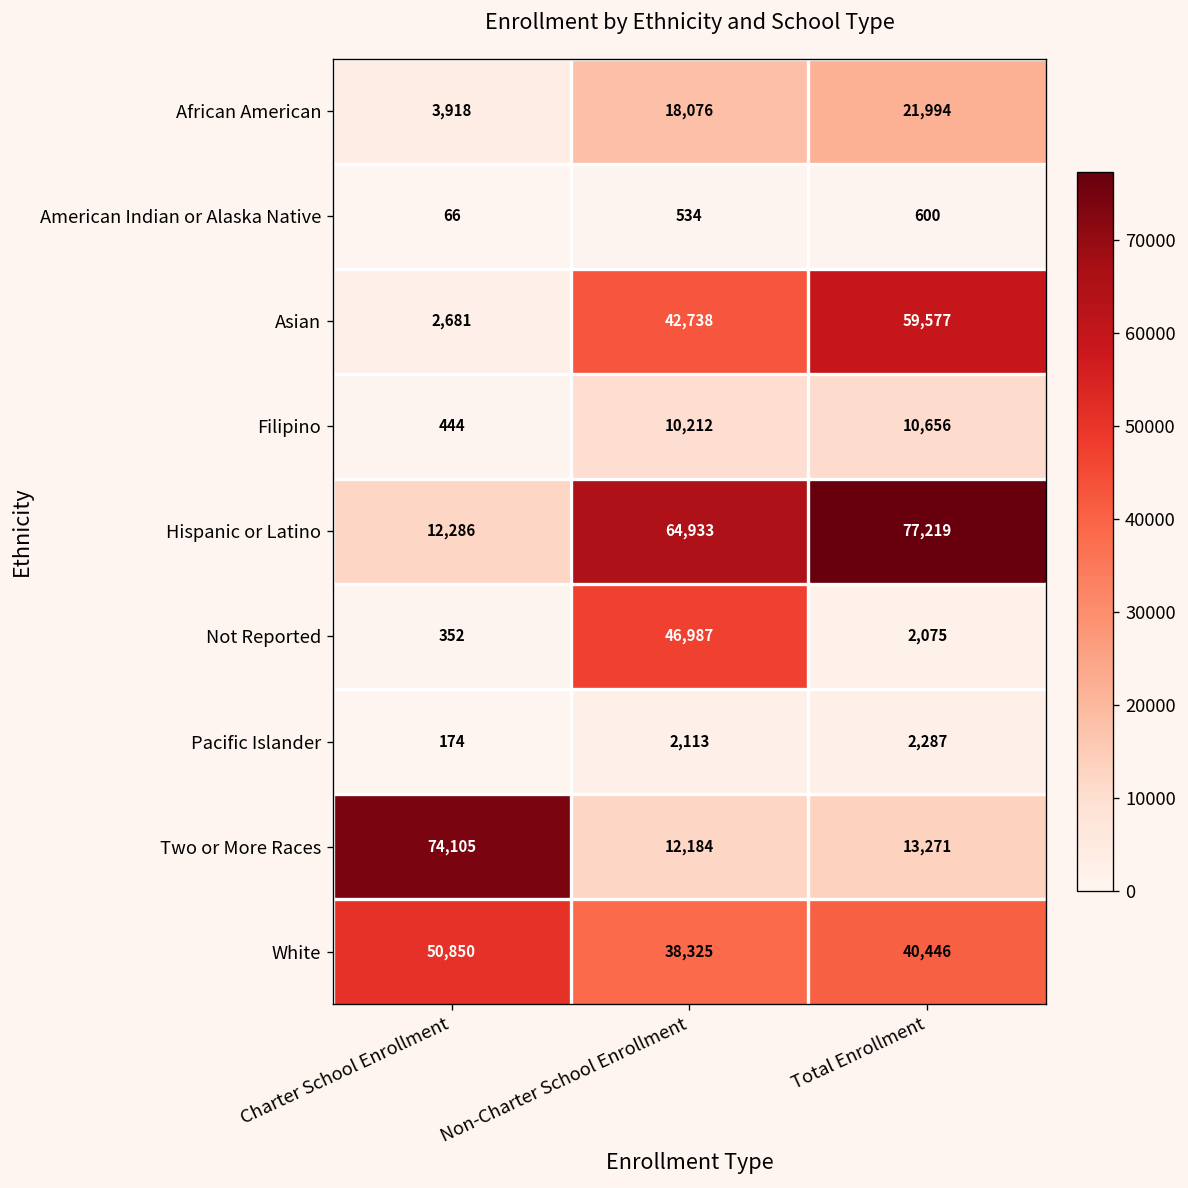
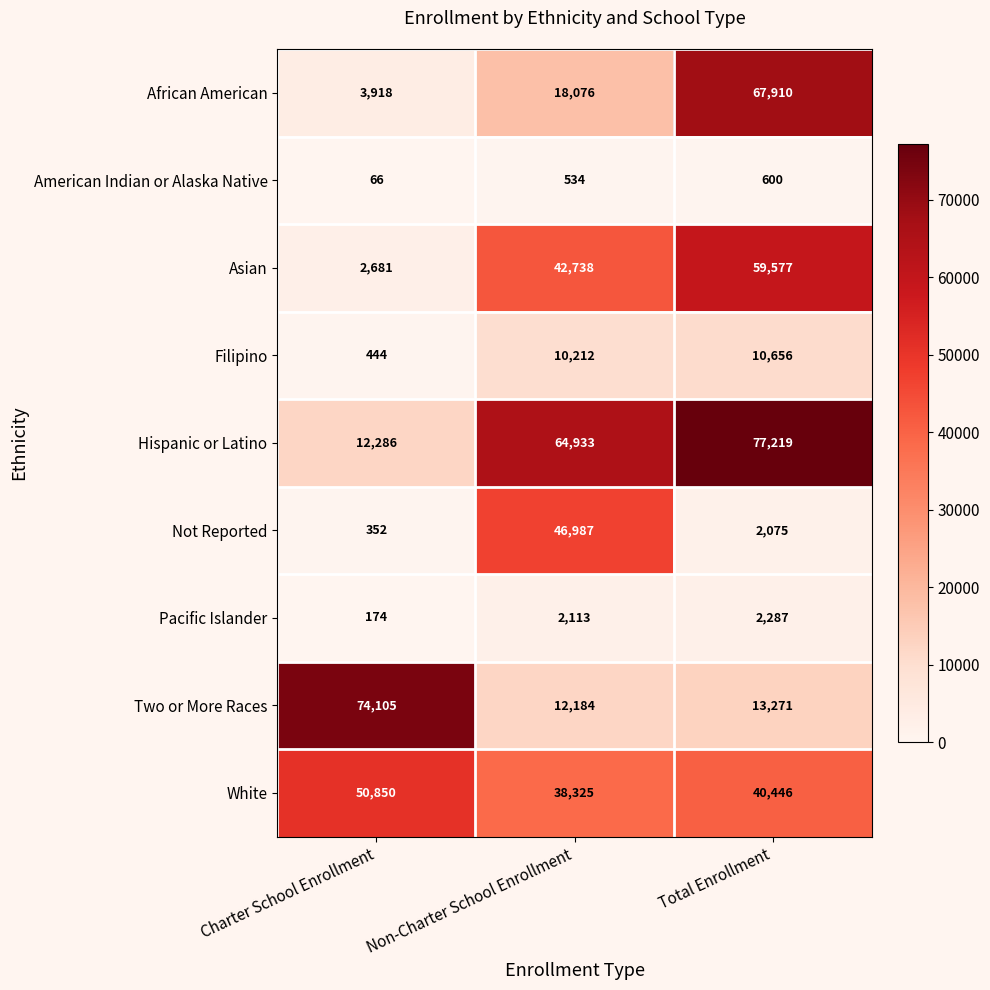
African American, Total Enrollment: 21,994 -> 67,910
